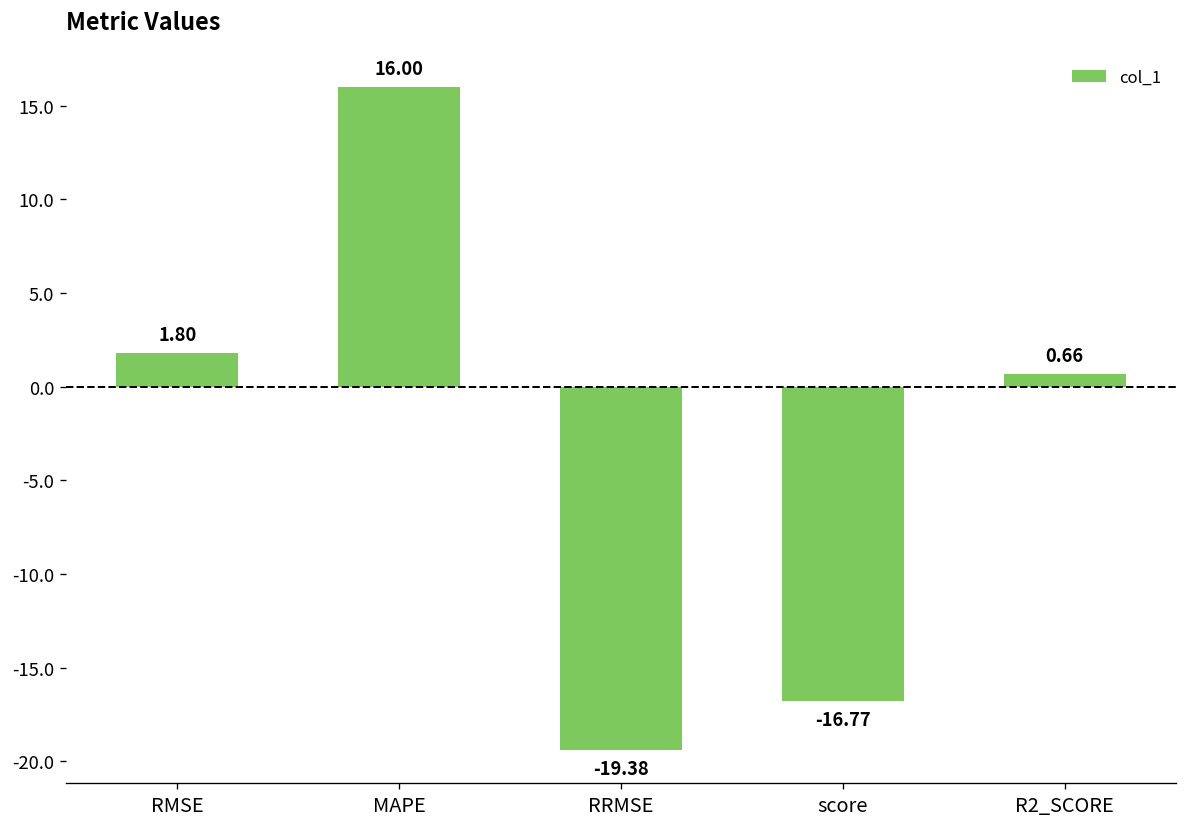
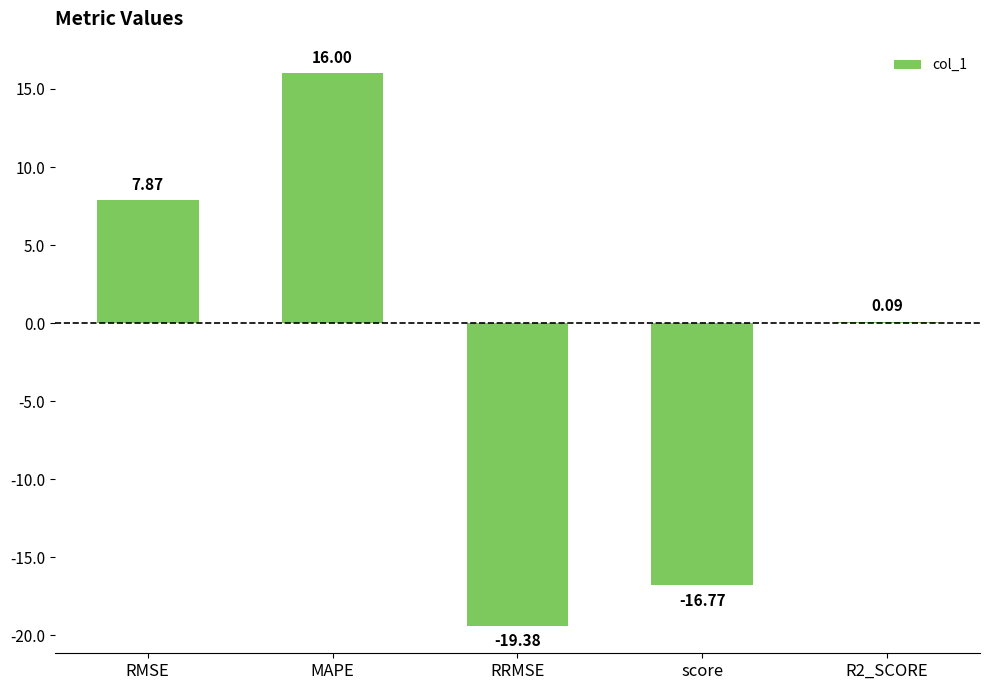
RMSE: 1.80 -> 7.87
R2_SCORE: 0.66 -> 0.09
